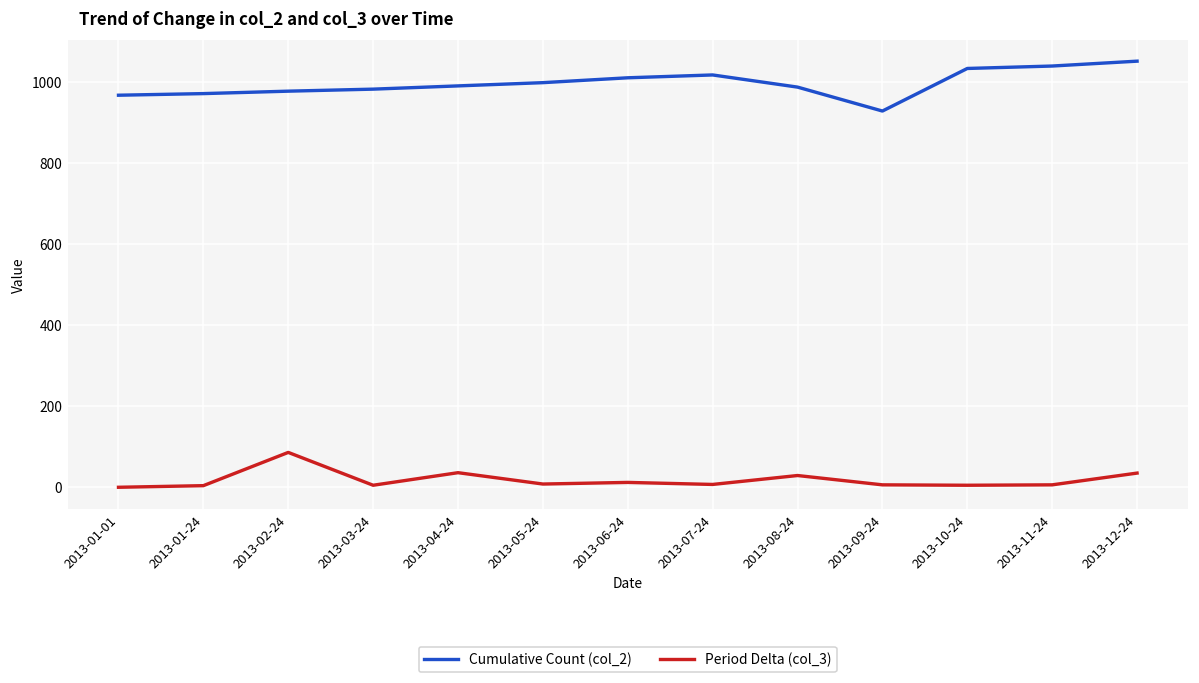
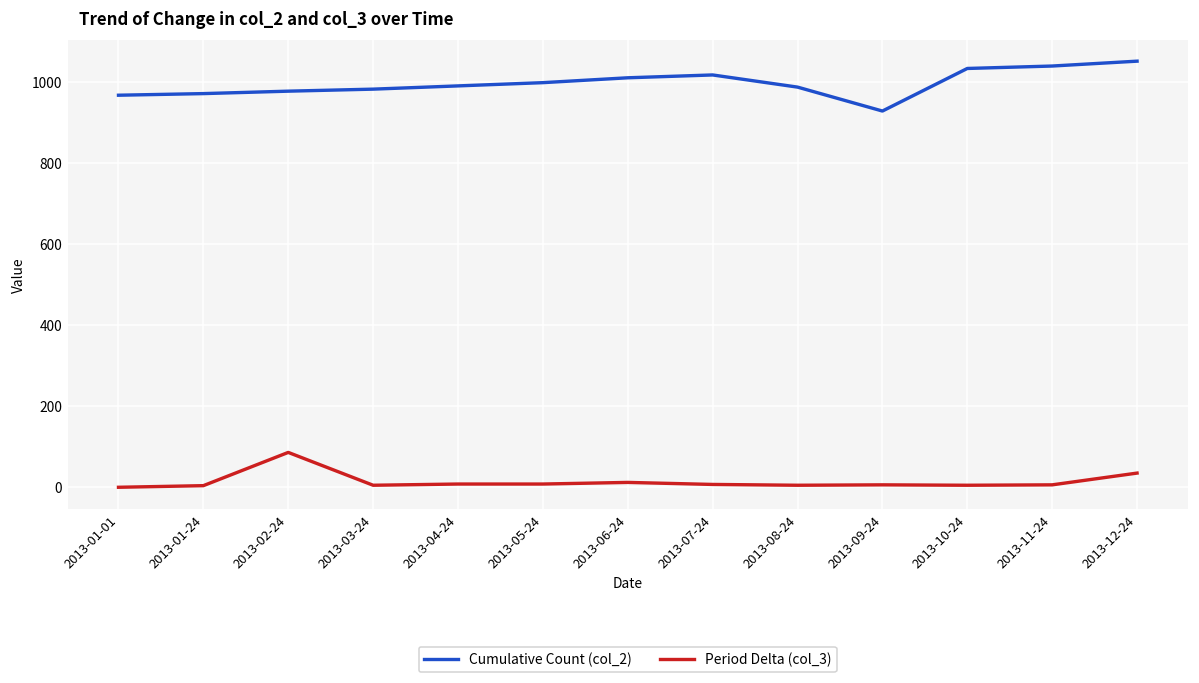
Period Delta (col_3), 2013-04-24: 40 -> 10
Period Delta (col_3), 2013-08-24: 30 -> 10
